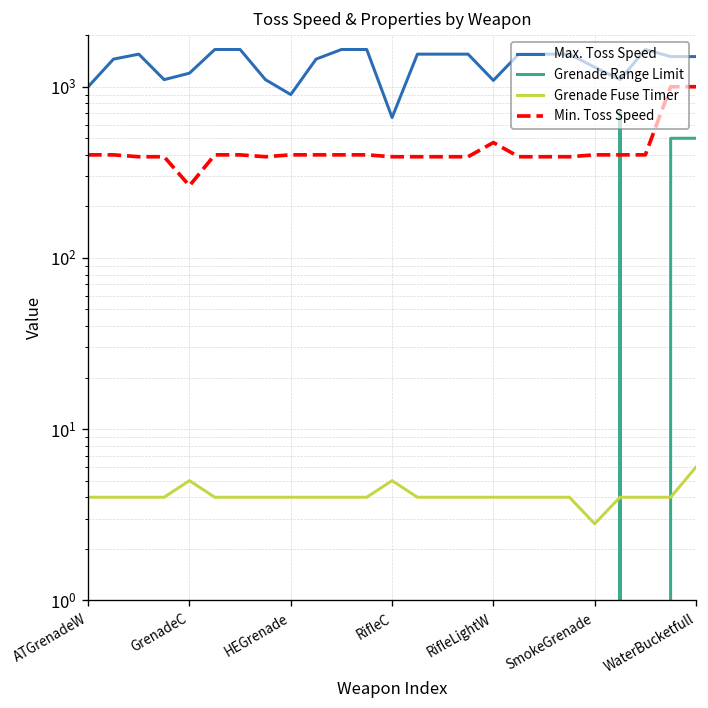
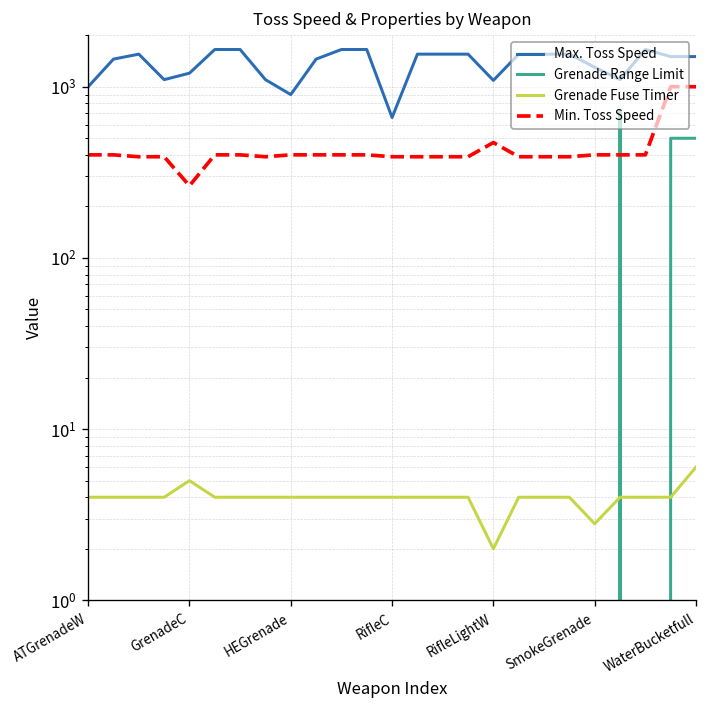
Grenade Fuse Timer, RifleC: 5 -> 4
Grenade Fuse Timer, RifleLightW: 4 -> 2
